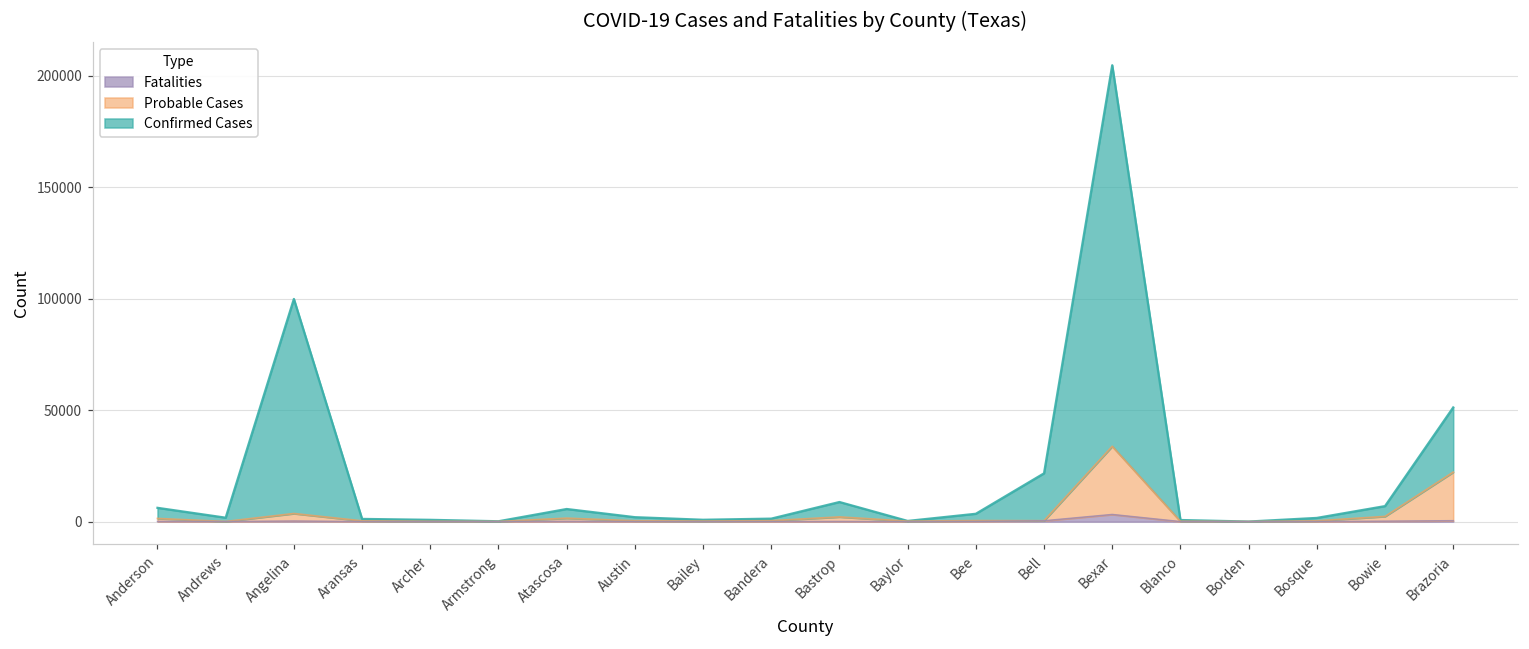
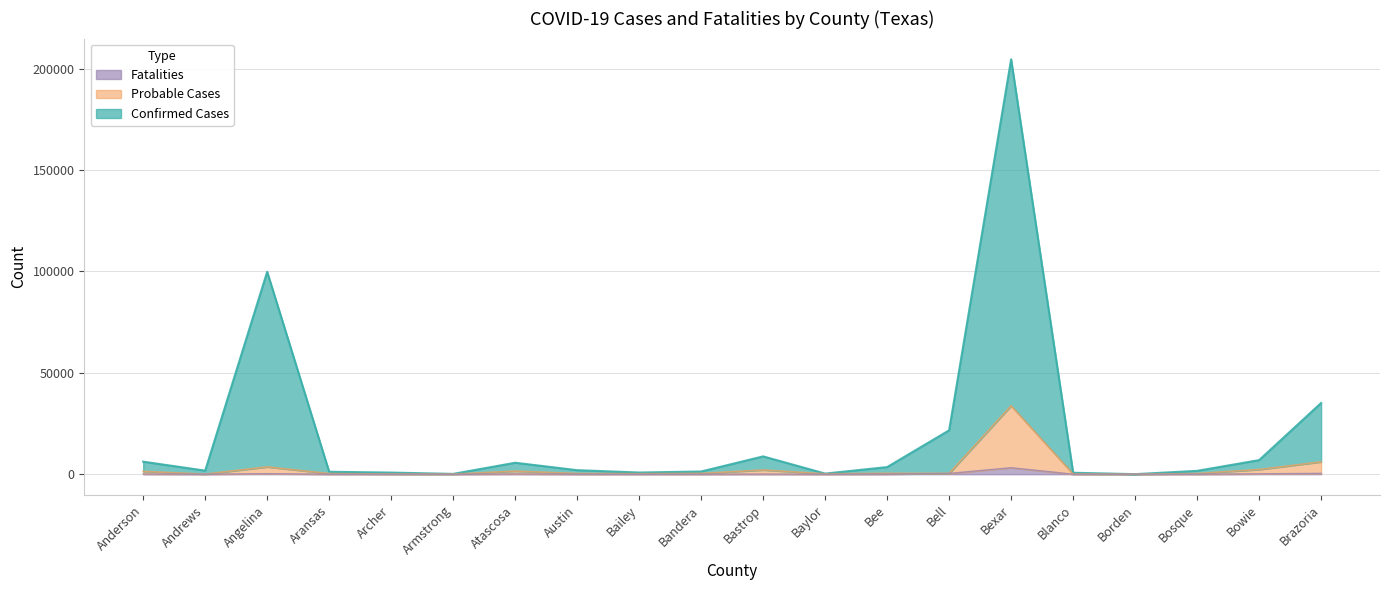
Probable Cases, Brazoria: 22000 -> 6000
